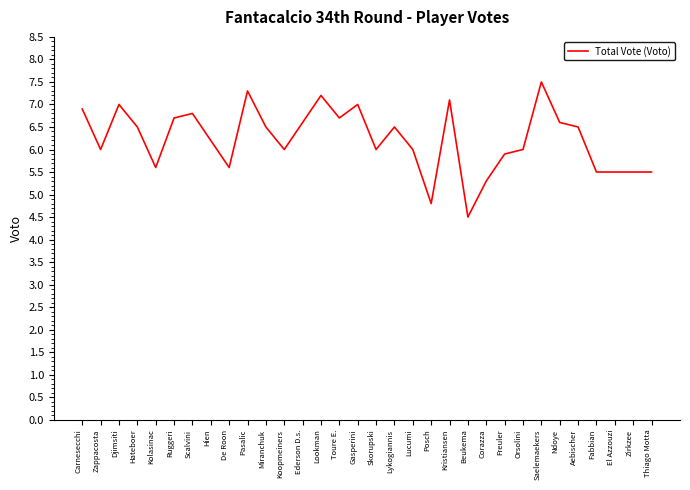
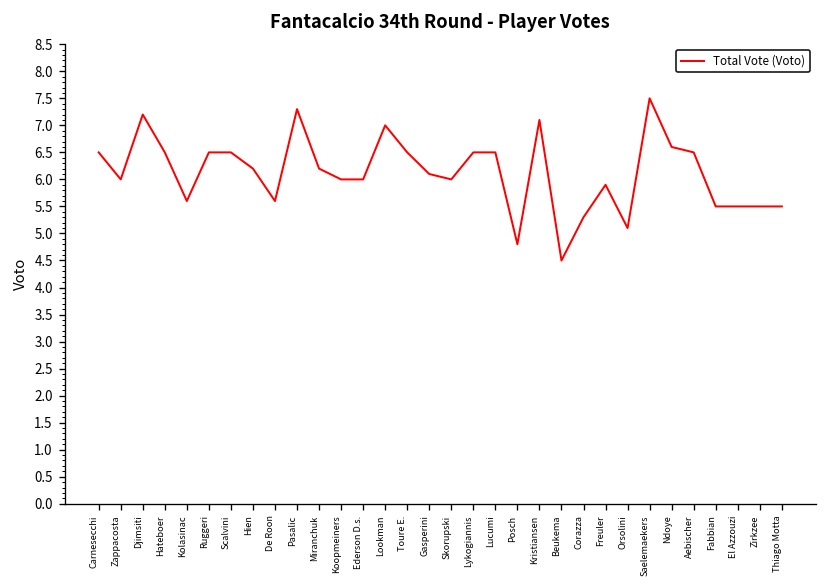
Carnesecchi: 6.9 -> 6.5
Djimsiti: 7.0 -> 7.2
Ruggeri: 6.7 -> 6.5
Scalvini: 6.8 -> 6.5
Miranchuk: 6.5 -> 6.2
Ederson D.s.: 6.6 -> 6.0
Lookman: 7.2 -> 7.0
Toure E.: 6.7 -> 6.5
Gasperini: 7.0 -> 6.1
Lucumi: 6.0 -> 6.5
Orsolini: 6.0 -> 5.1
